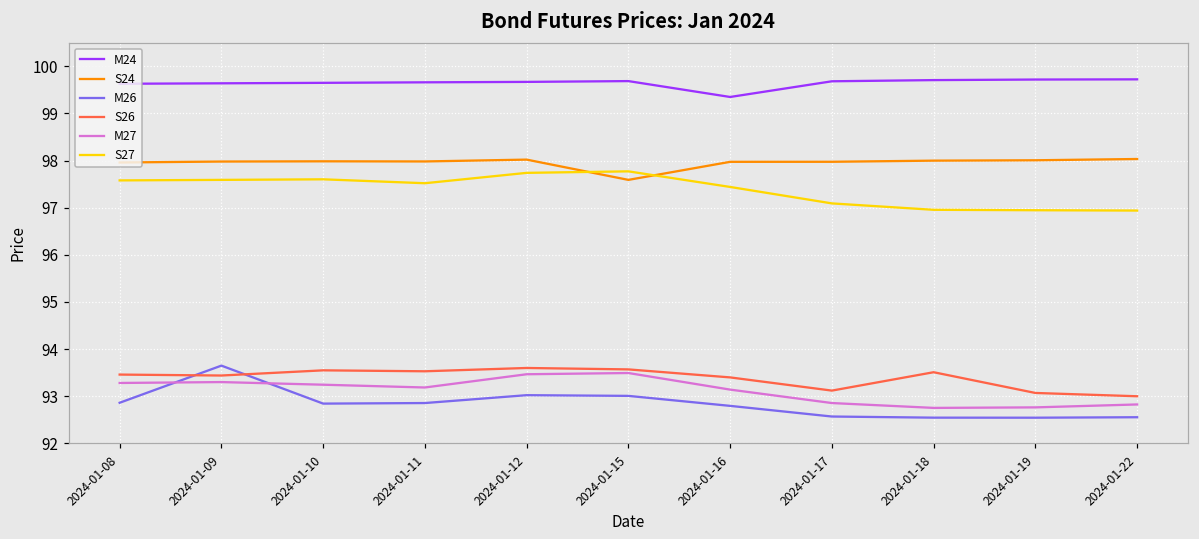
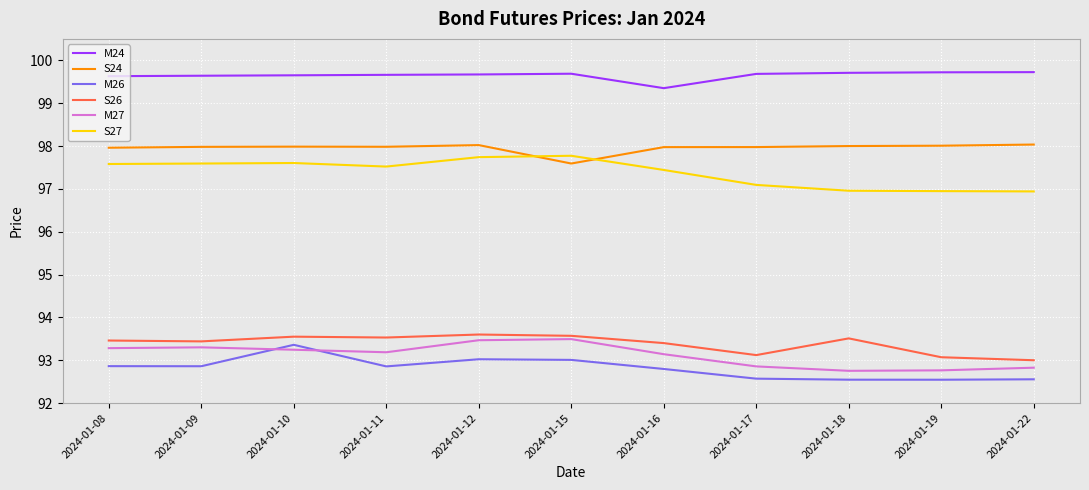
M26, 2024-01-09: 93.7 -> 92.9
M26, 2024-01-10: 92.8 -> 93.4
